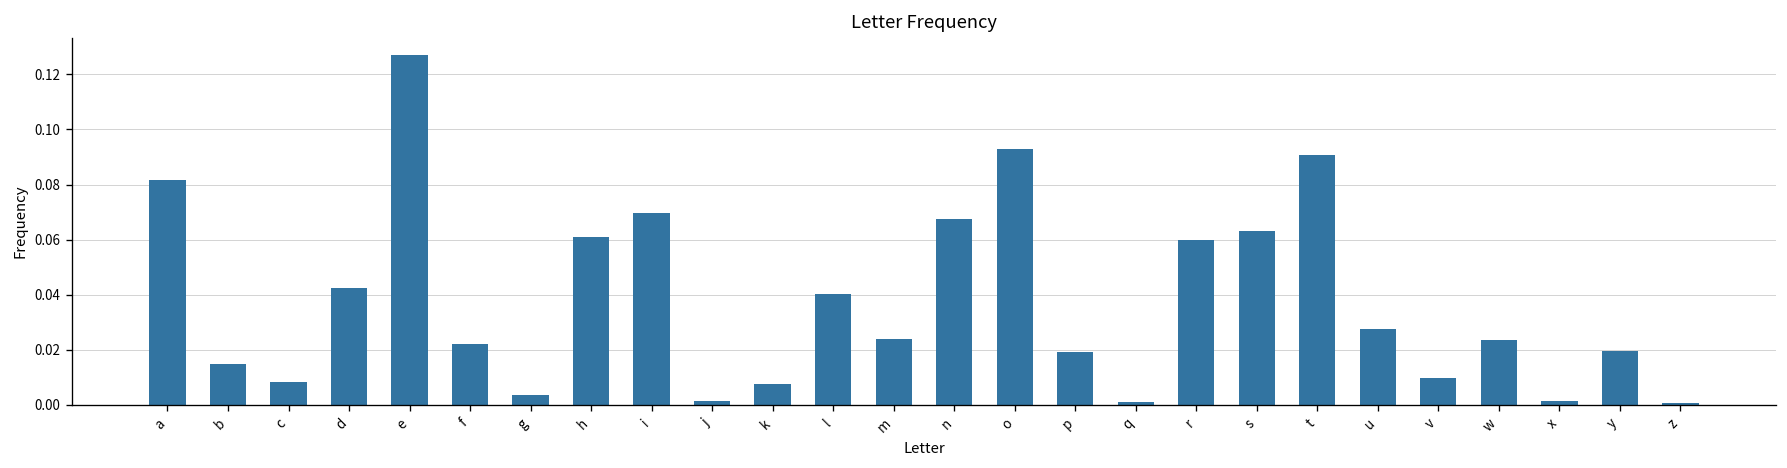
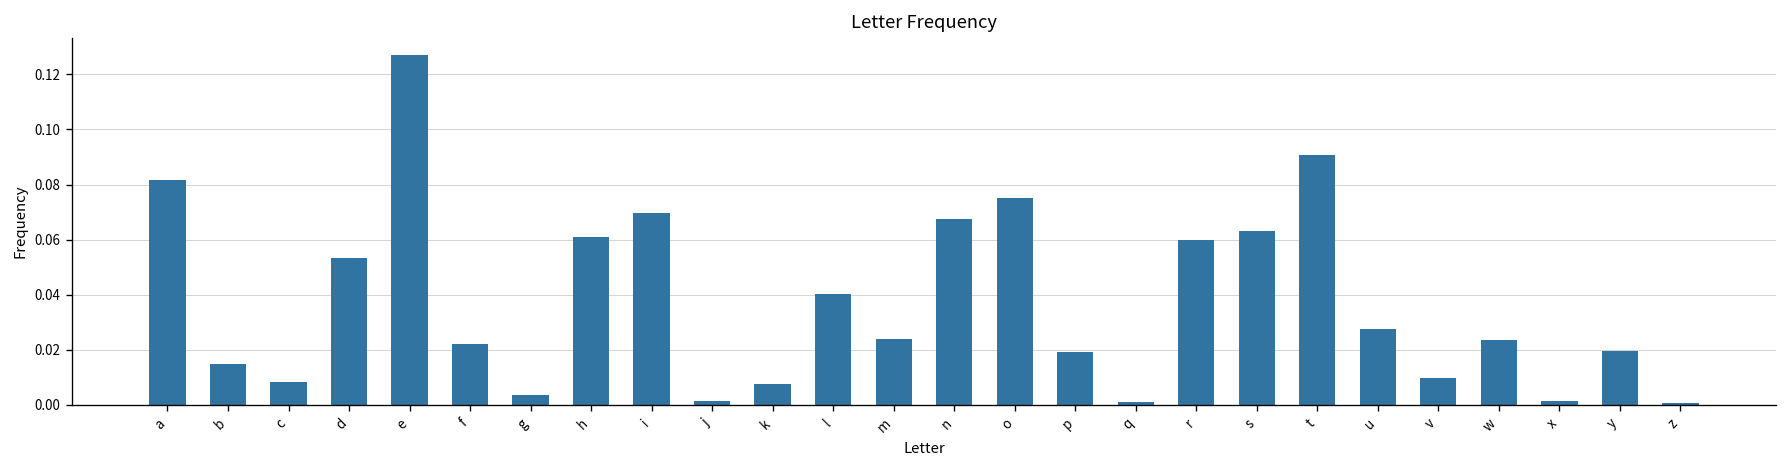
d: 0.043 -> 0.053
o: 0.093 -> 0.075
